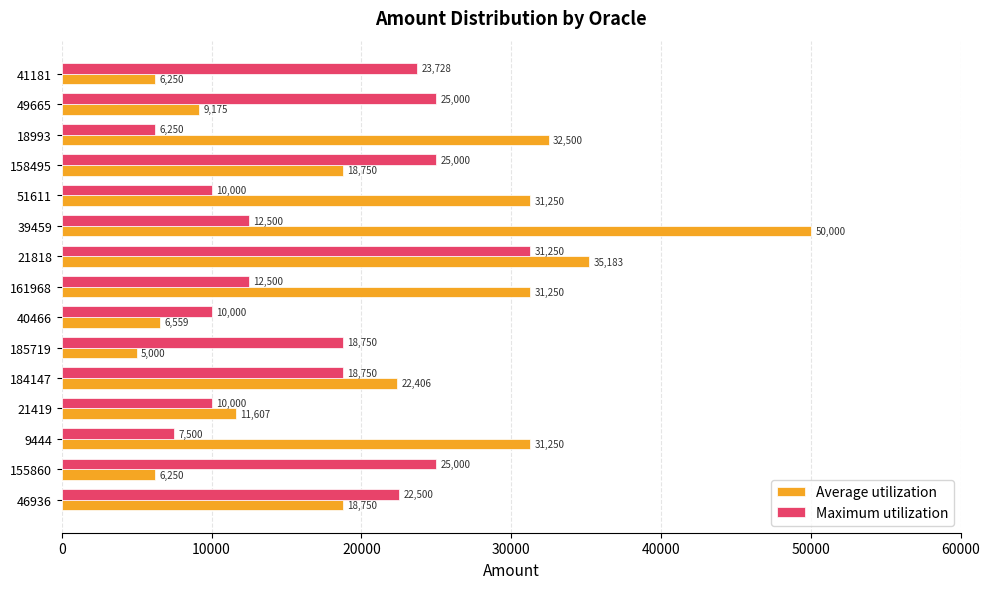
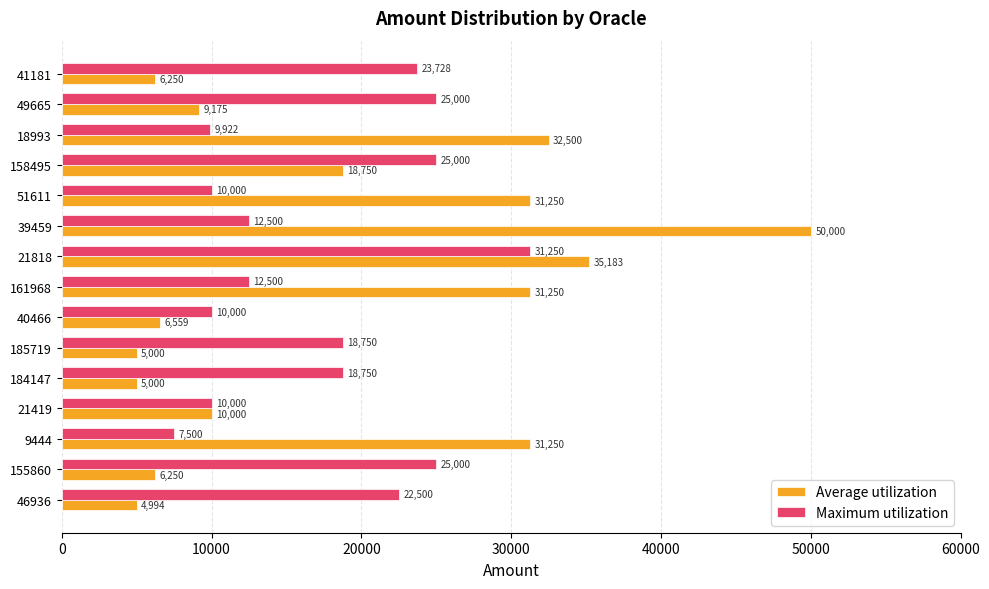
Maximum utilization, 18993: 6,250 -> 9,922
Average utilization, 184147: 22,406 -> 5,000
Average utilization, 21419: 11,607 -> 10,000
Average utilization, 46936: 18,750 -> 4,994
